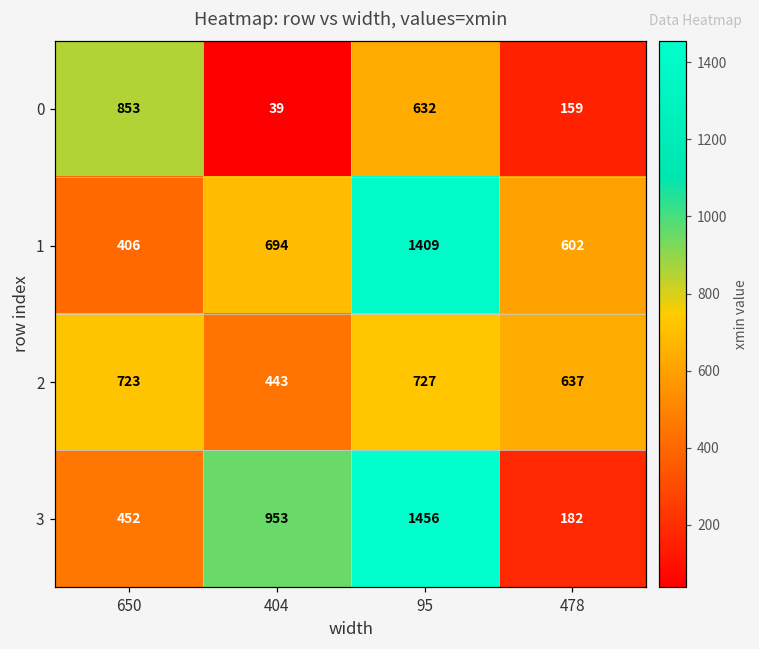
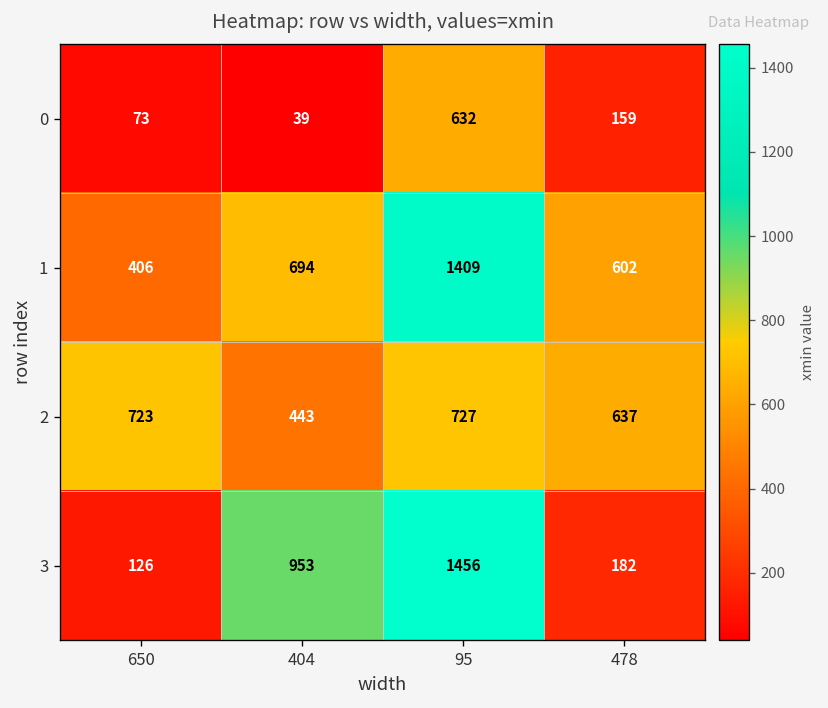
0, 650: 853 -> 73
3, 650: 452 -> 126
